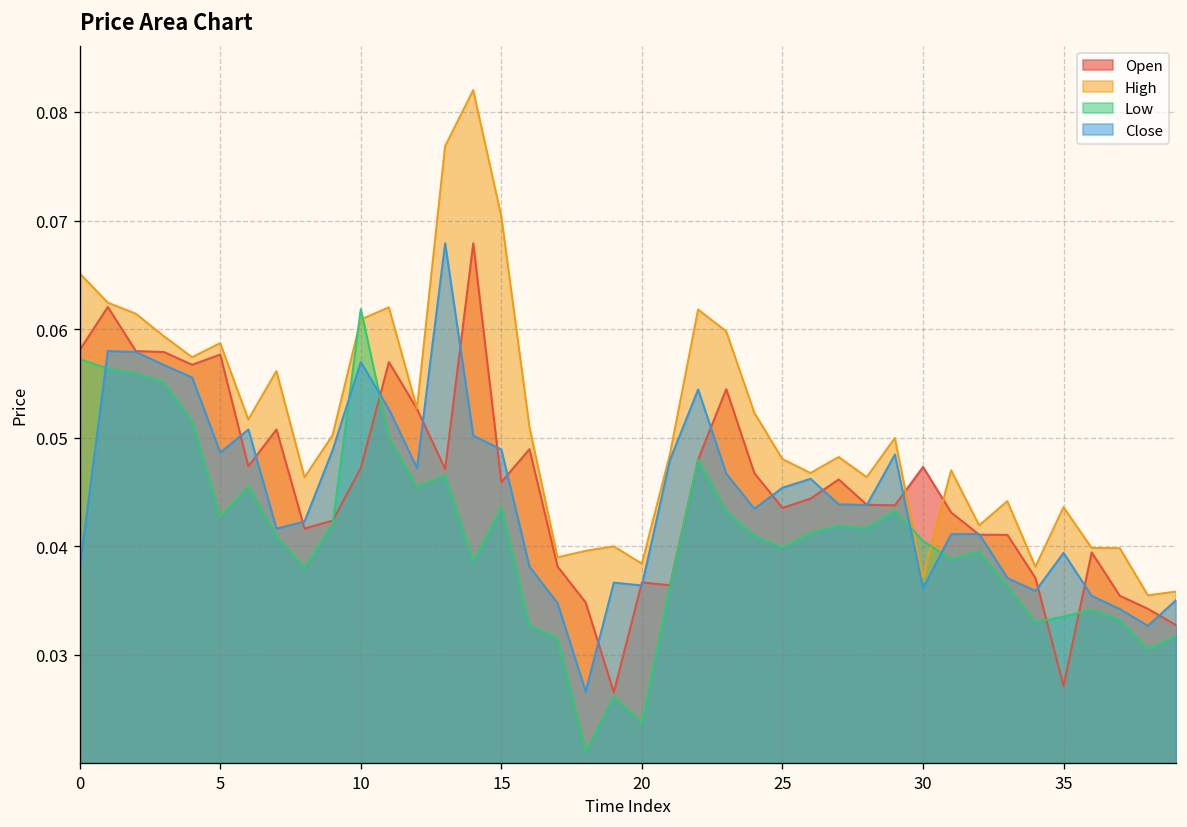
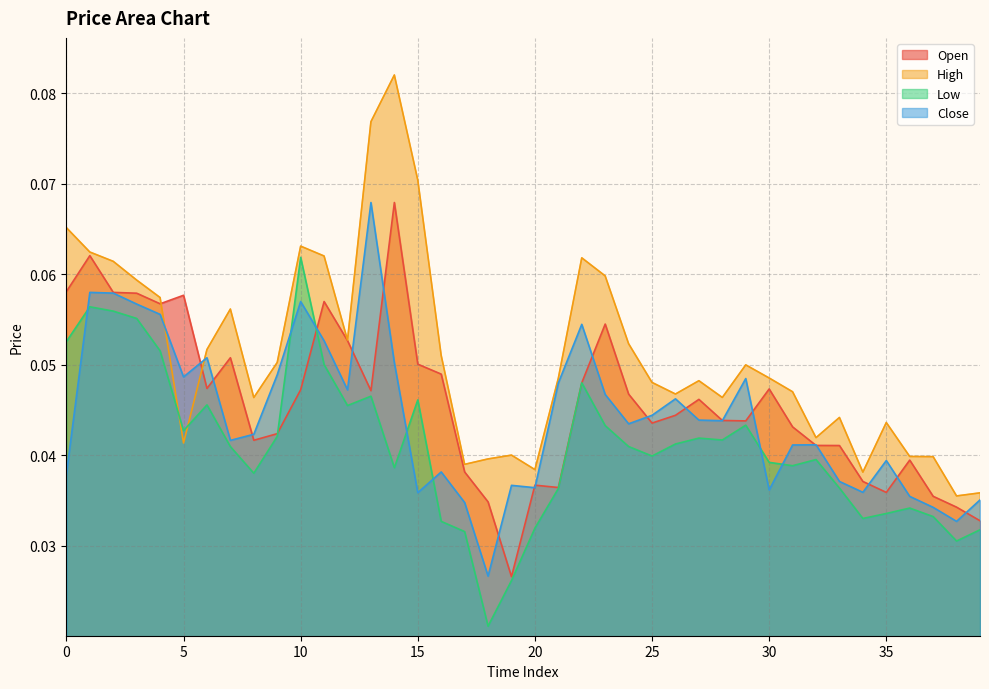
Low, 0: 0.057 -> 0.053
High, 5: 0.059 -> 0.041
High, 10: 0.061 -> 0.063
Open, 15: 0.046 -> 0.050
Low, 15: 0.044 -> 0.046
Close, 15: 0.049 -> 0.036
Low, 20: 0.024 -> 0.032
Close, 25: 0.045 -> 0.044
High, 30: 0.037 -> 0.049
Low, 30: 0.041 -> 0.039
Open, 35: 0.027 -> 0.036
